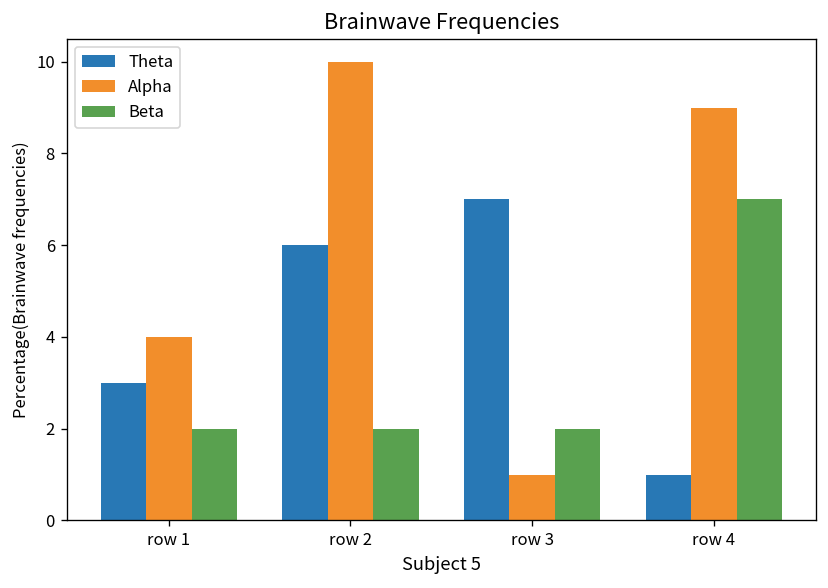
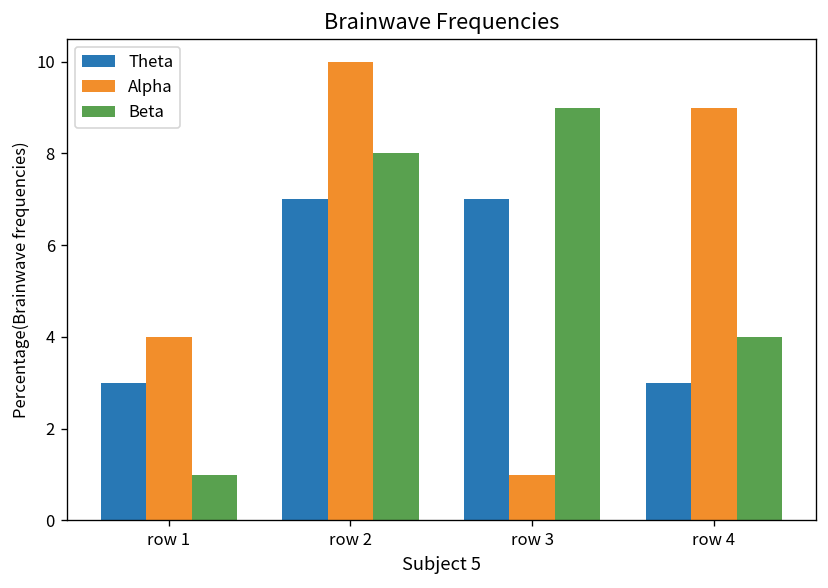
Beta, row 1: 2 -> 1
Theta, row 2: 6 -> 7
Beta, row 2: 2 -> 8
Beta, row 3: 2 -> 9
Theta, row 4: 1 -> 3
Beta, row 4: 7 -> 4
